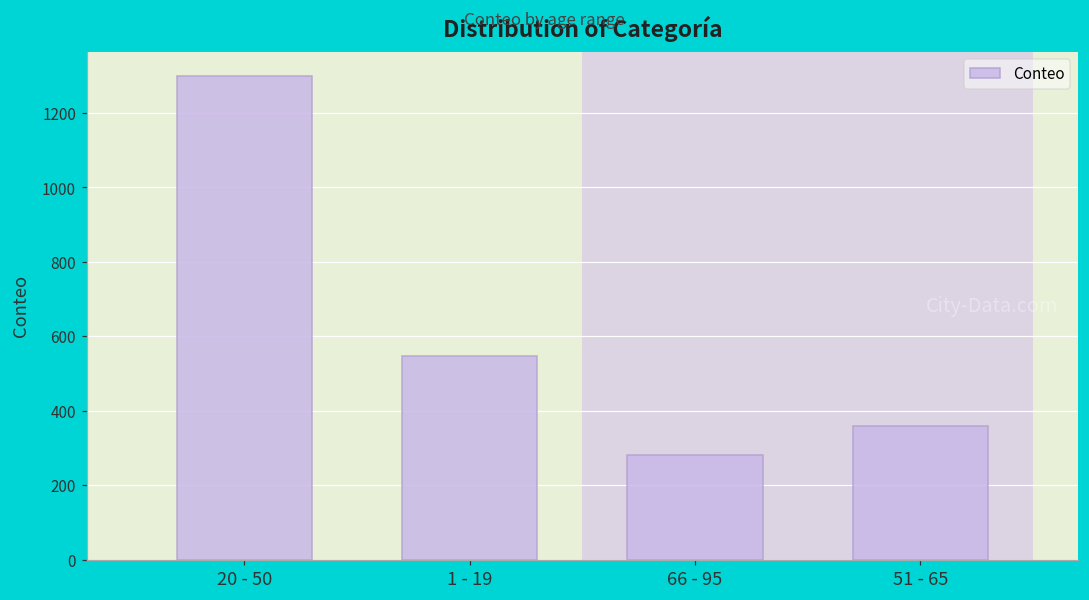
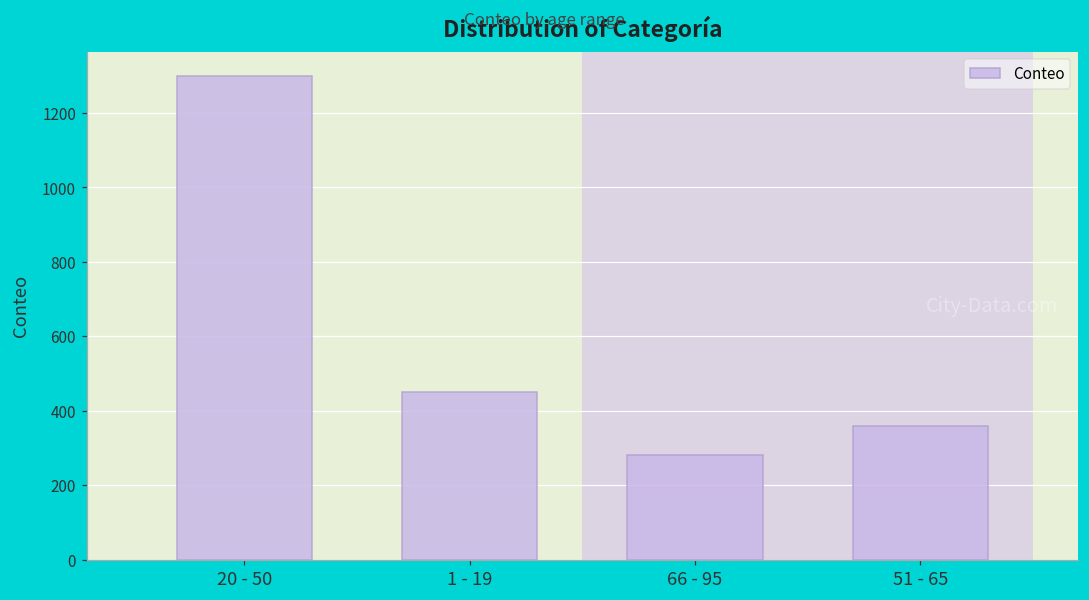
1 - 19: 550 -> 450
